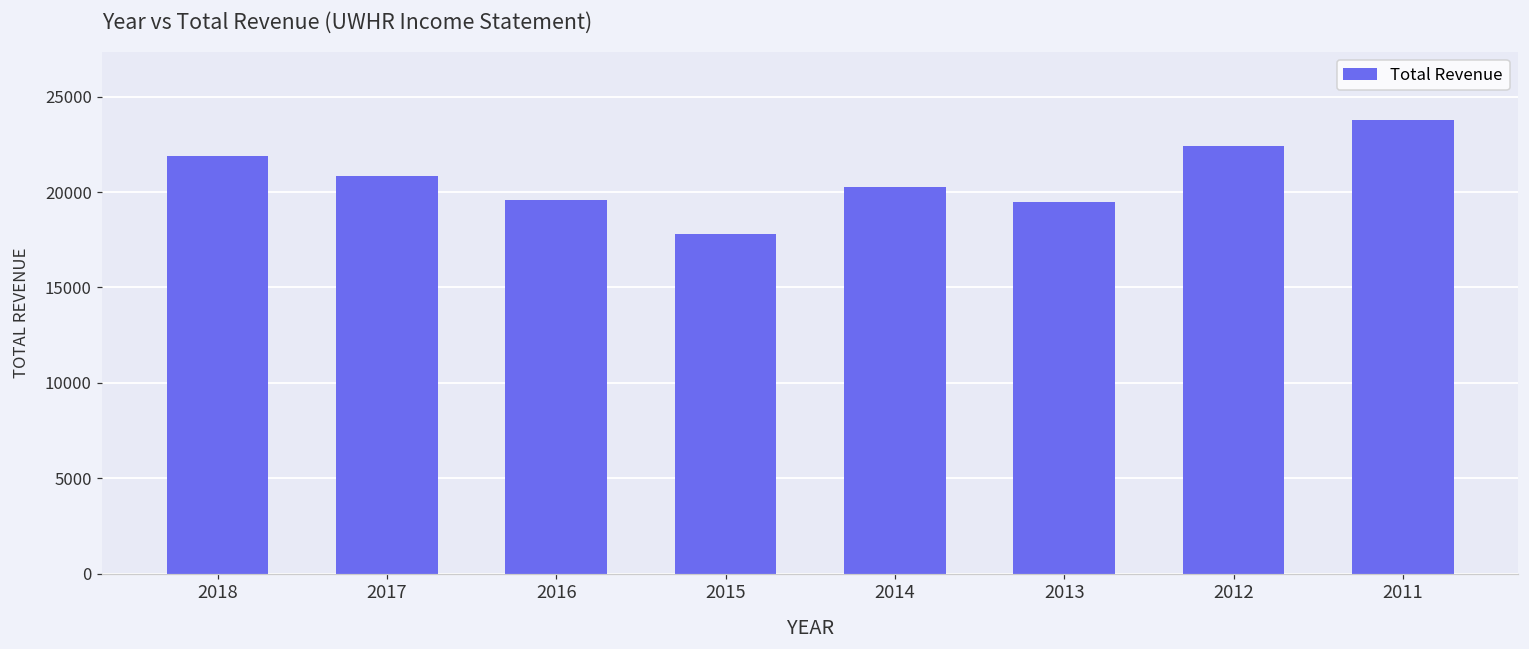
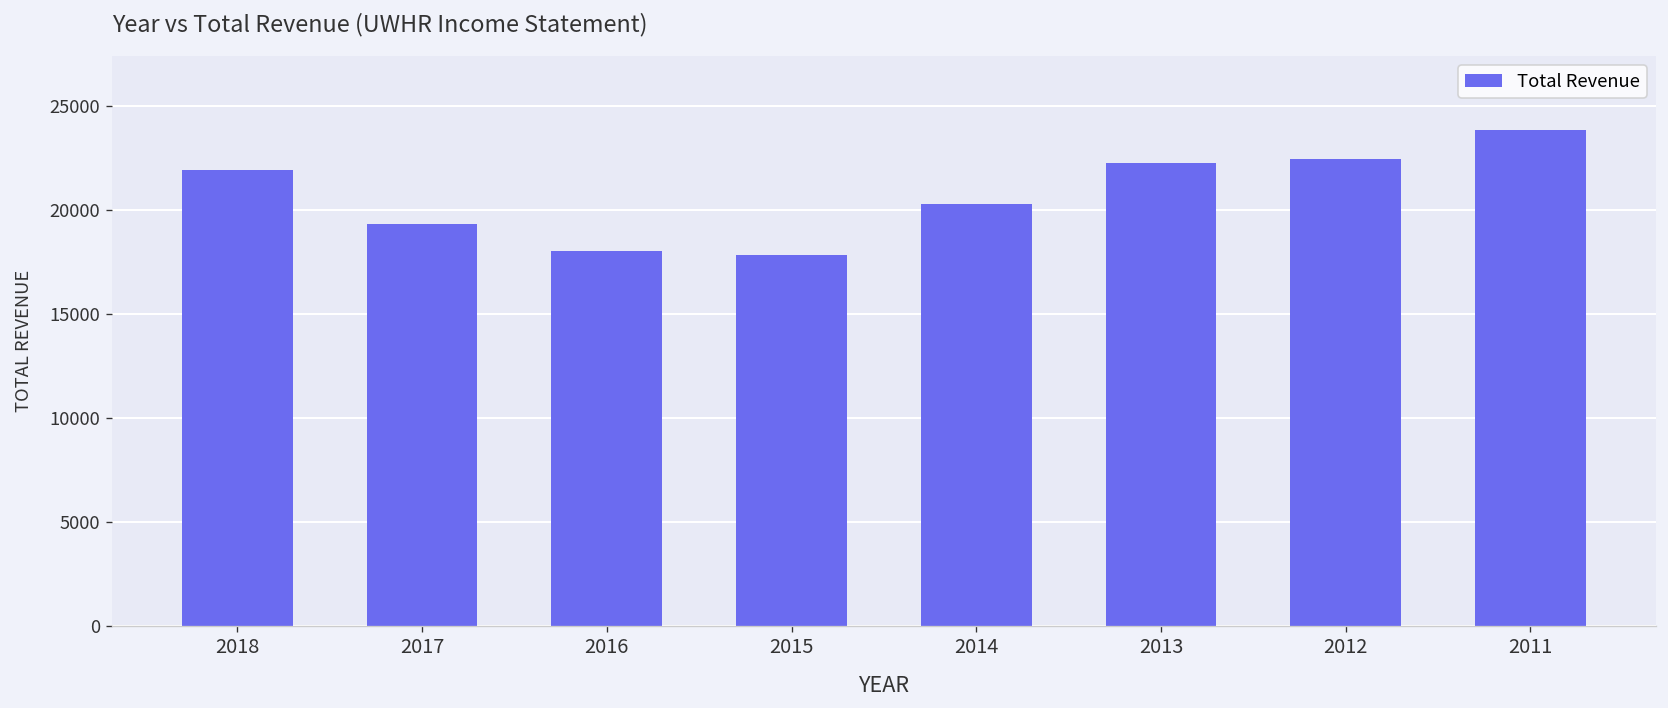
2017: 20800 -> 19300
2016: 19600 -> 18000
2013: 19500 -> 22200
